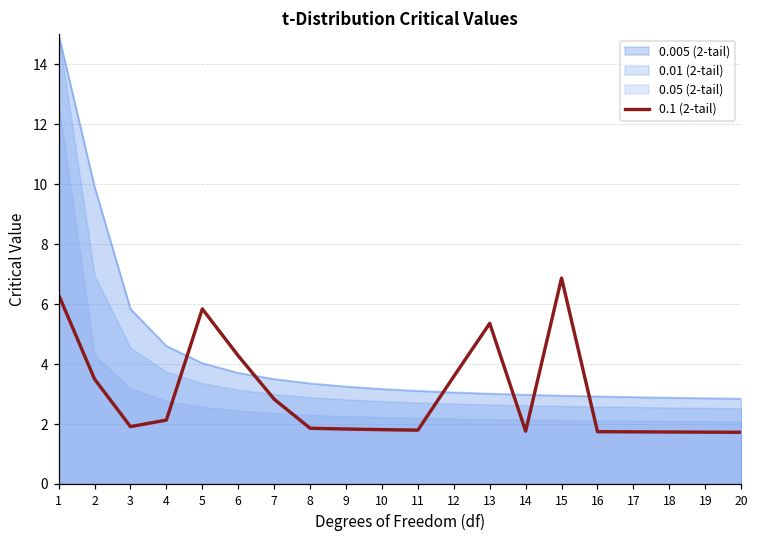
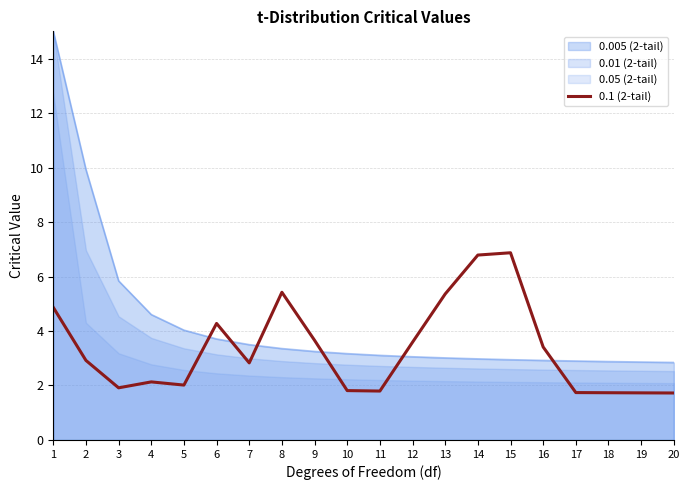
0.1 (2-tail), 1: 6.3 -> 4.9
0.1 (2-tail), 2: 3.5 -> 2.9
0.1 (2-tail), 5: 5.8 -> 2.0
0.1 (2-tail), 8: 1.9 -> 5.4
0.1 (2-tail), 9: 1.8 -> 3.7
0.1 (2-tail), 14: 1.8 -> 6.8
0.1 (2-tail), 16: 1.7 -> 3.4
